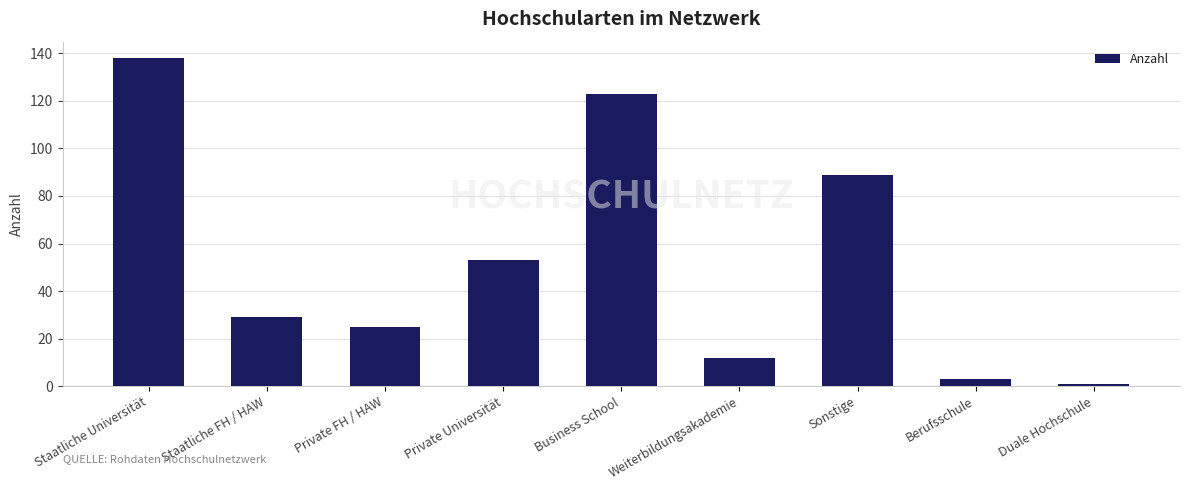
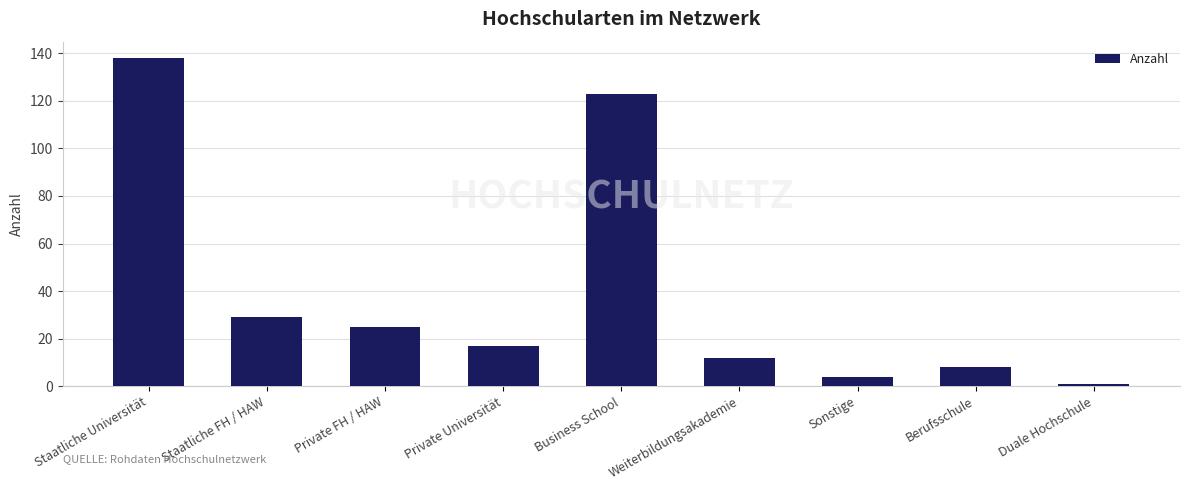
Private Universität: 53 -> 17
Sonstige: 89 -> 4
Berufsschule: 3 -> 8
